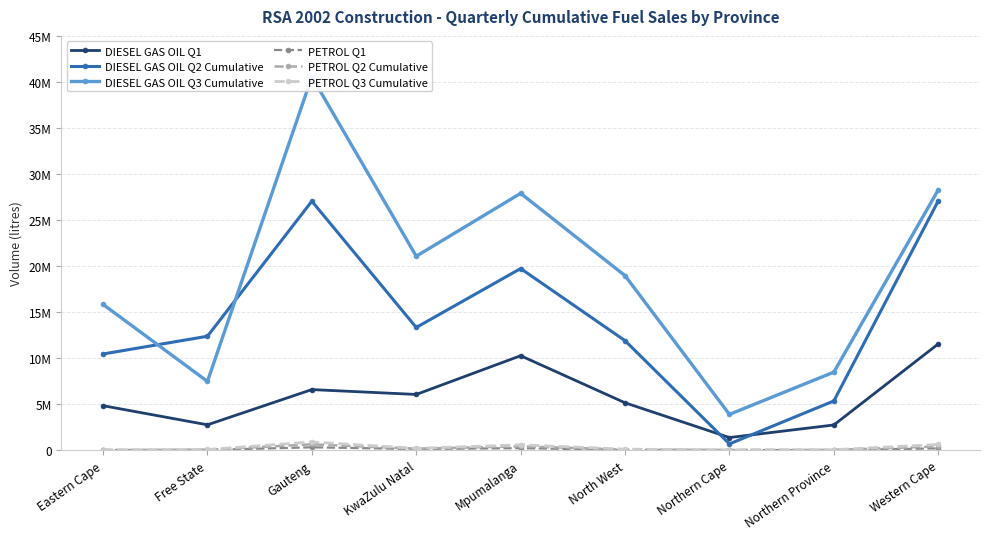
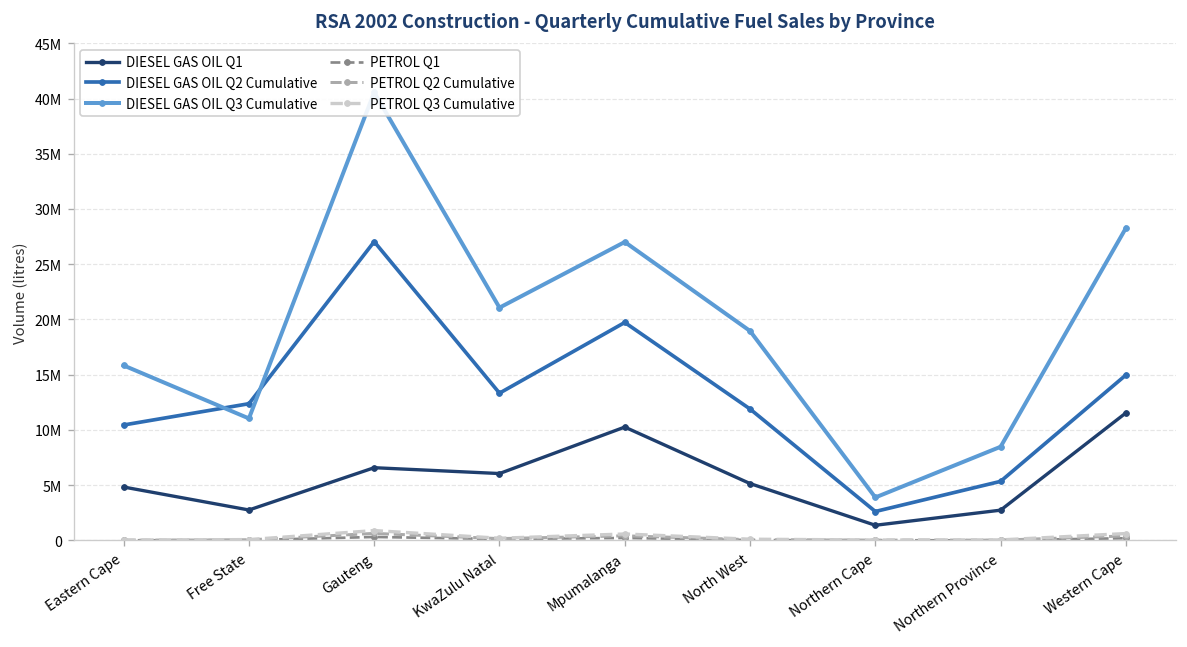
DIESEL GAS OIL Q3 Cumulative, Free State: 7000000 -> 11000000
DIESEL GAS OIL Q3 Cumulative, Mpumalanga: 28000000 -> 27000000
DIESEL GAS OIL Q2 Cumulative, Northern Cape: 1000000 -> 3000000
DIESEL GAS OIL Q2 Cumulative, Western Cape: 27000000 -> 15000000
